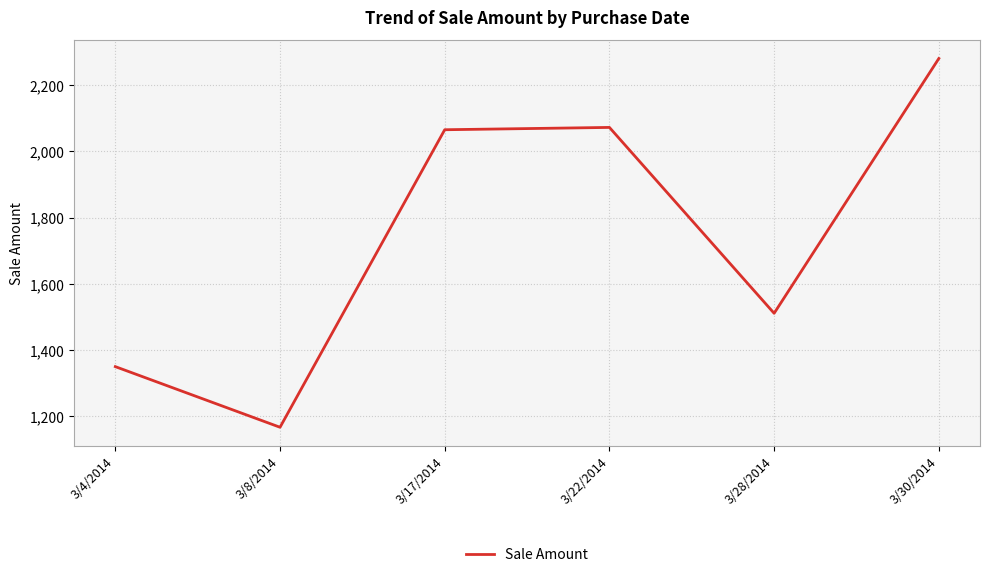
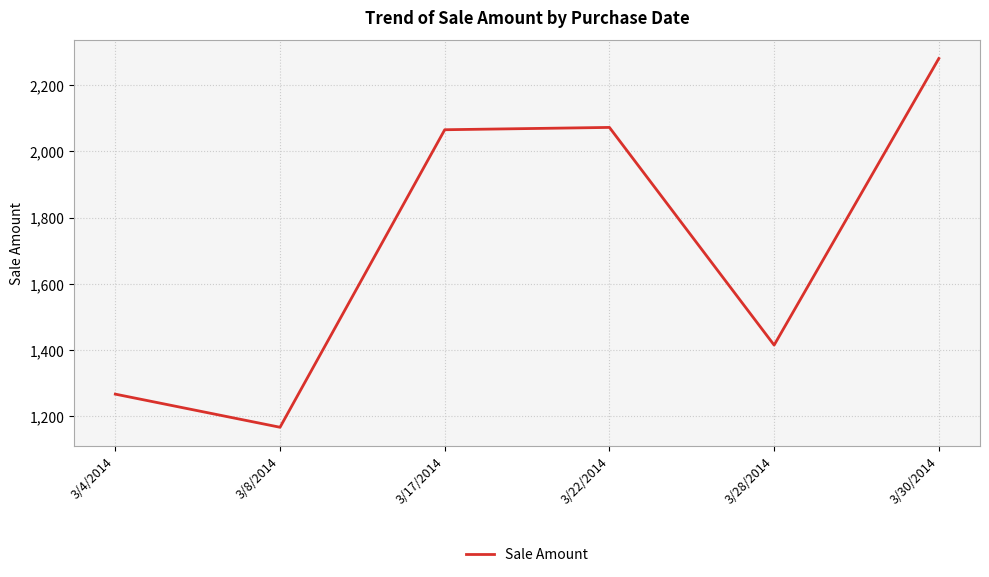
3/4/2014: 1,350 -> 1,270
3/28/2014: 1,510 -> 1,420
